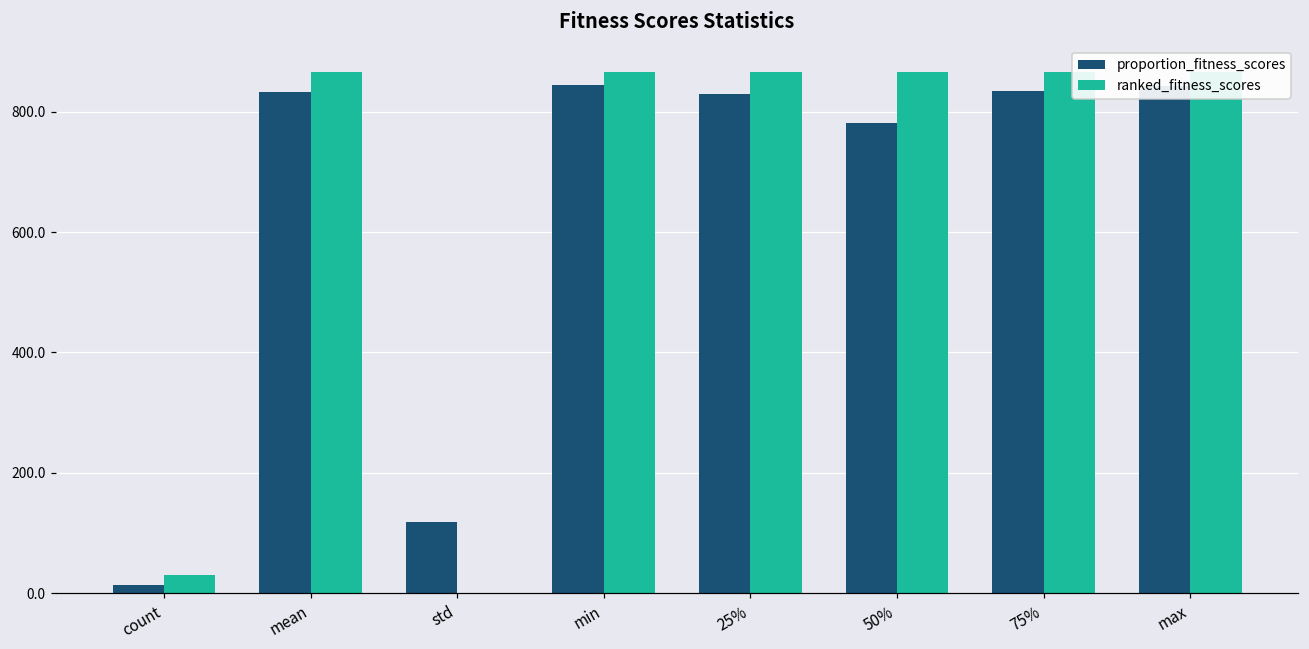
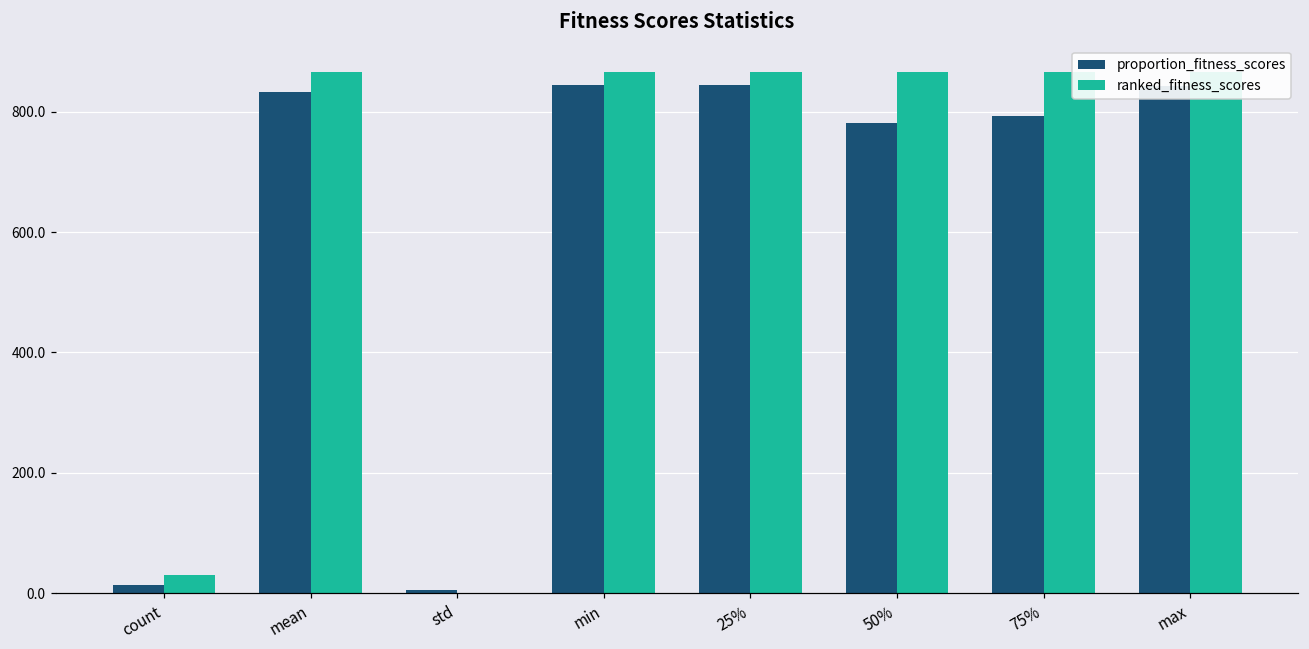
proportion_fitness_scores, std: 120 -> 0
proportion_fitness_scores, 25%: 830 -> 850
proportion_fitness_scores, 75%: 830 -> 790
